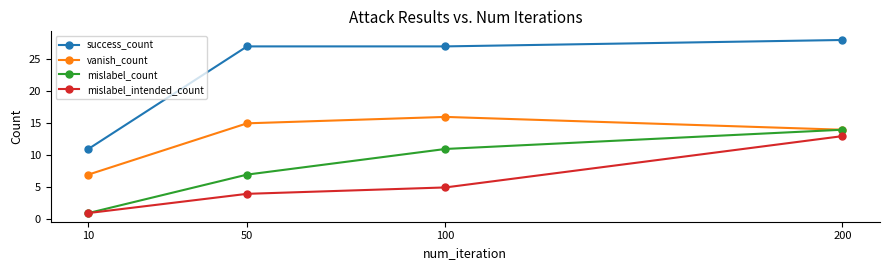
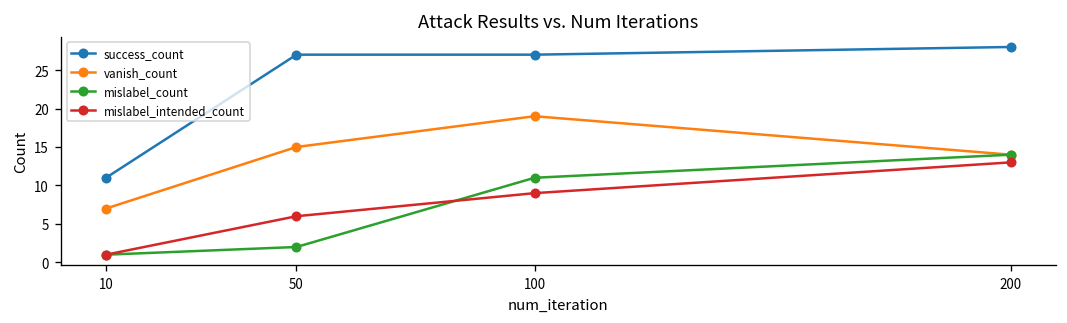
mislabel_count, 50: 7 -> 2
mislabel_intended_count, 50: 4 -> 6
vanish_count, 100: 16 -> 19
mislabel_intended_count, 100: 5 -> 9
